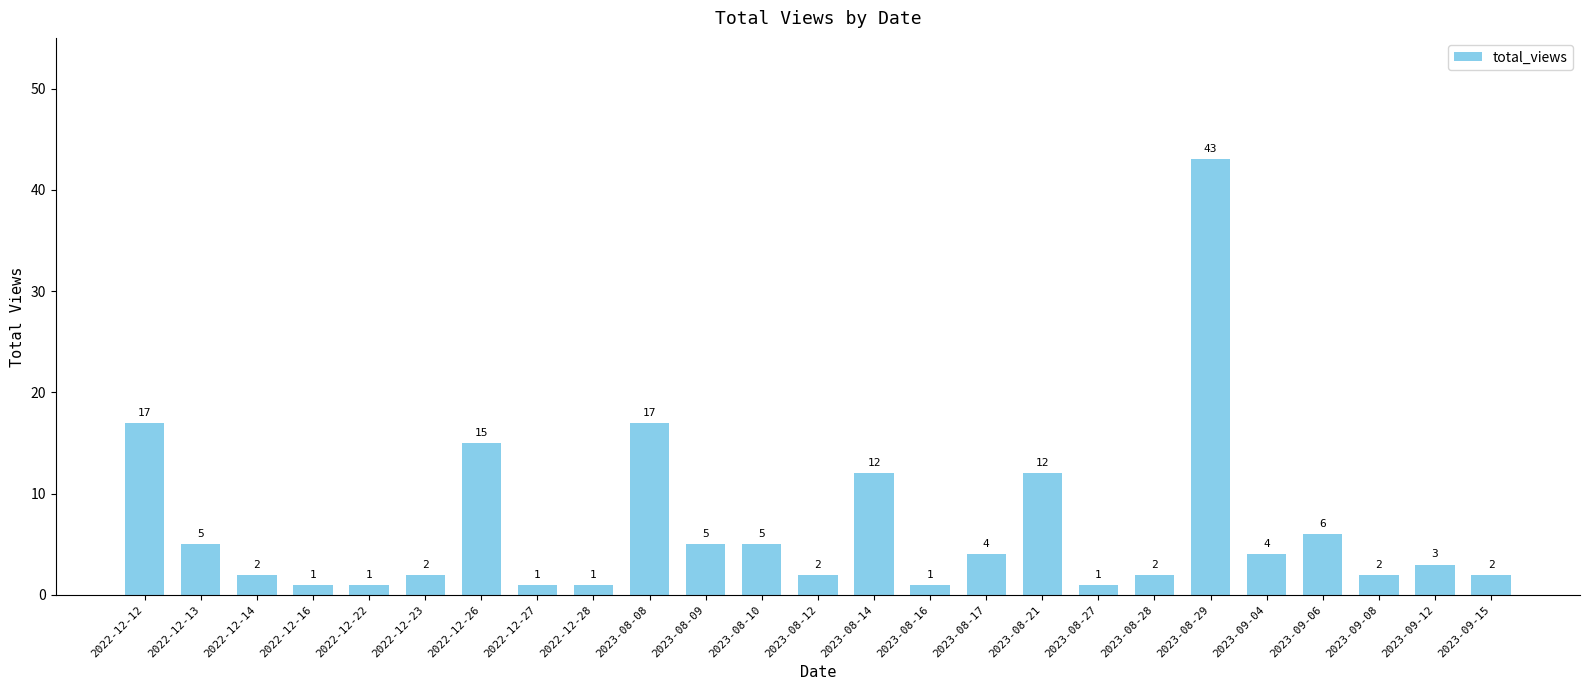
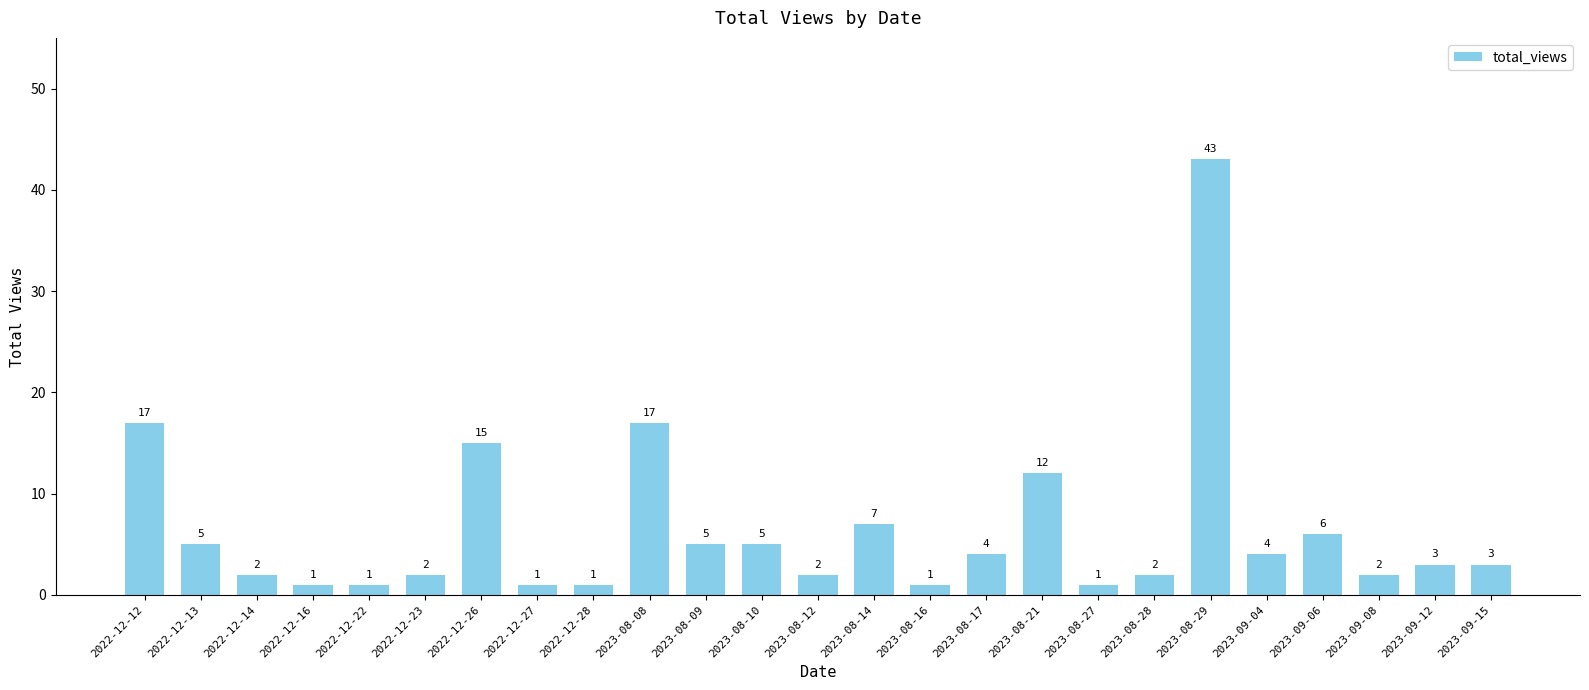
2023-08-14: 12 -> 7
2023-09-15: 2 -> 3
